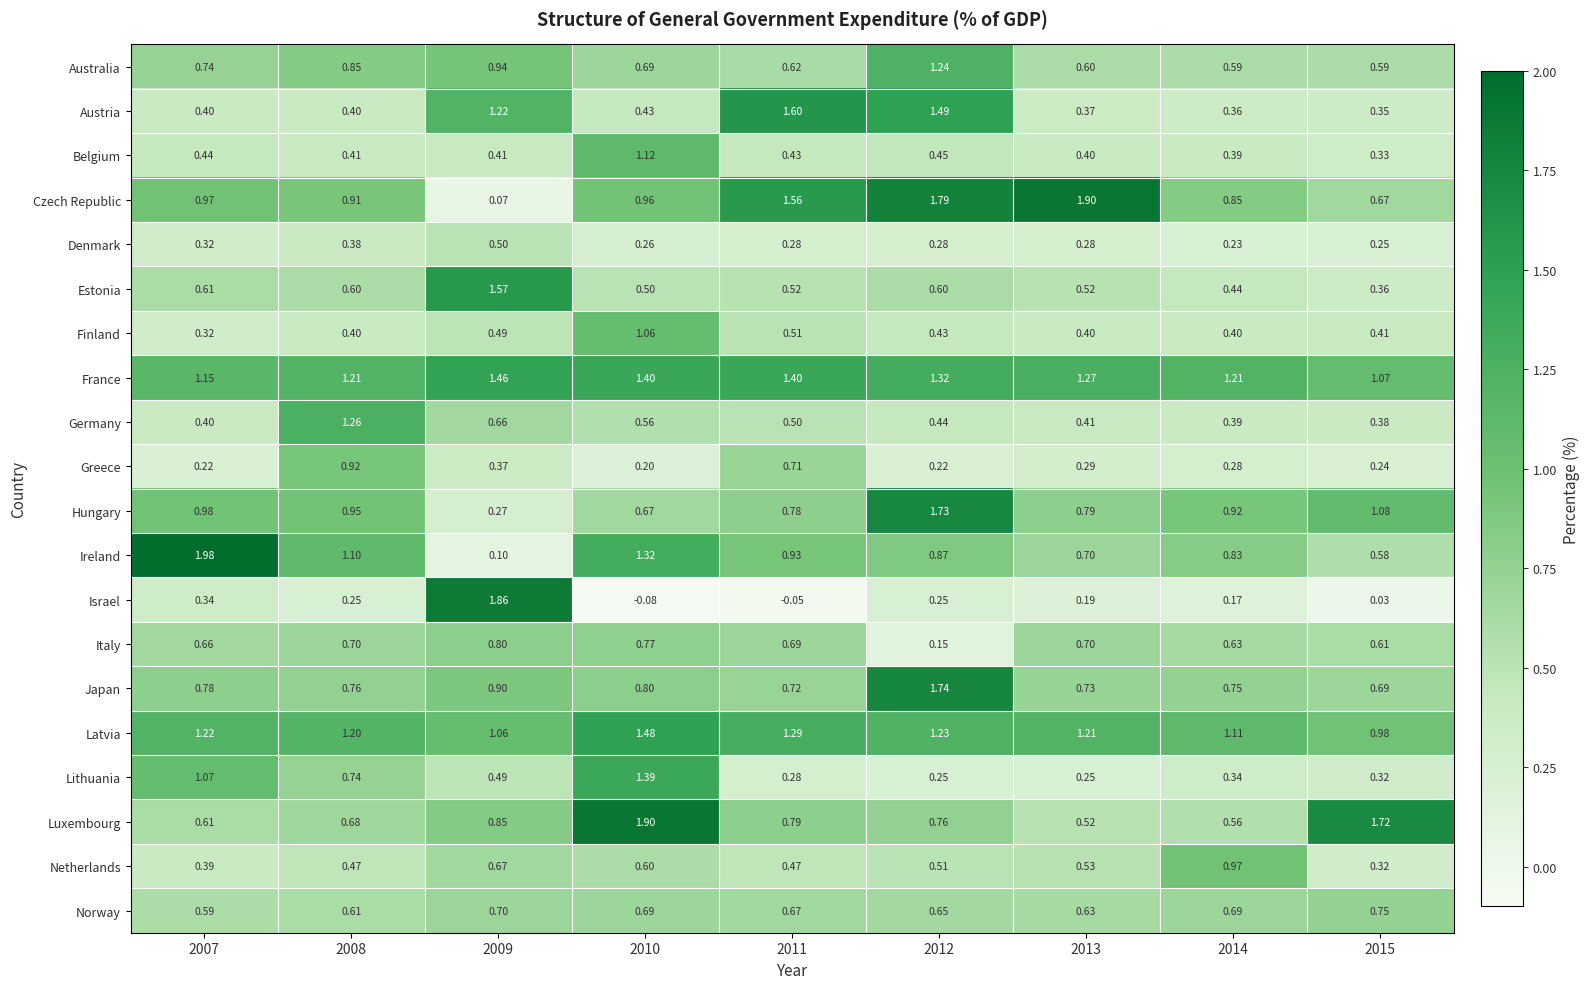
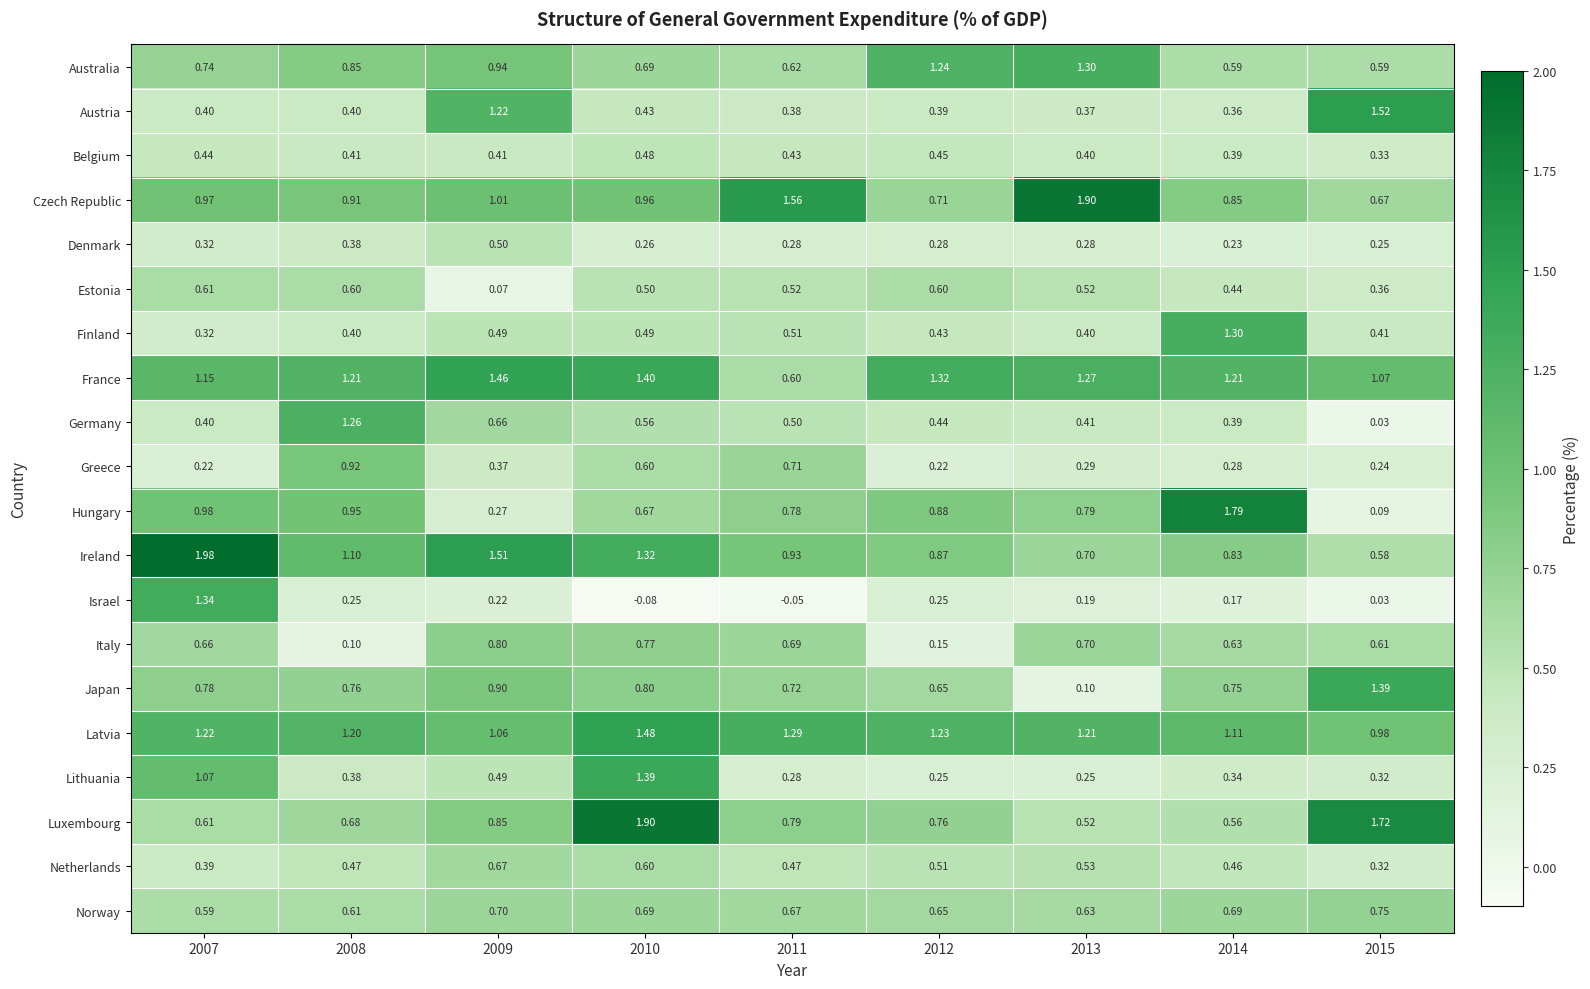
Australia, 2013: 0.60 -> 1.30
Austria, 2011: 1.60 -> 0.38
Austria, 2012: 1.49 -> 0.39
Austria, 2015: 0.35 -> 1.52
Belgium, 2010: 1.12 -> 0.48
Czech Republic, 2009: 0.07 -> 1.01
Czech Republic, 2012: 1.79 -> 0.71
Estonia, 2009: 1.57 -> 0.07
Finland, 2010: 1.06 -> 0.49
Finland, 2014: 0.40 -> 1.30
France, 2011: 1.40 -> 0.60
Germany, 2015: 0.38 -> 0.03
Greece, 2010: 0.20 -> 0.60
Hungary, 2012: 1.73 -> 0.88
Hungary, 2014: 0.92 -> 1.79
Hungary, 2015: 1.08 -> 0.09
Ireland, 2009: 0.10 -> 1.51
Israel, 2007: 0.34 -> 1.34
Israel, 2009: 1.86 -> 0.22
Italy, 2008: 0.70 -> 0.10
Japan, 2012: 1.74 -> 0.65
Japan, 2013: 0.73 -> 0.10
Japan, 2015: 0.69 -> 1.39
Lithuania, 2008: 0.74 -> 0.38
Netherlands, 2014: 0.97 -> 0.46
